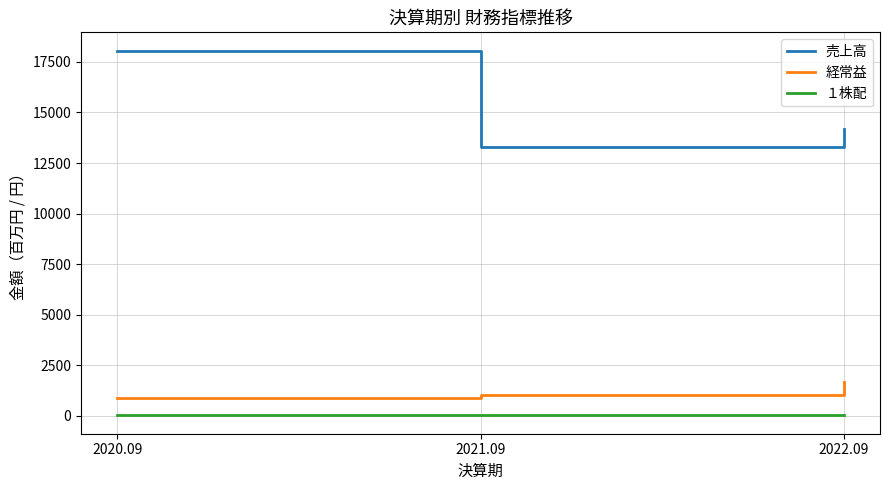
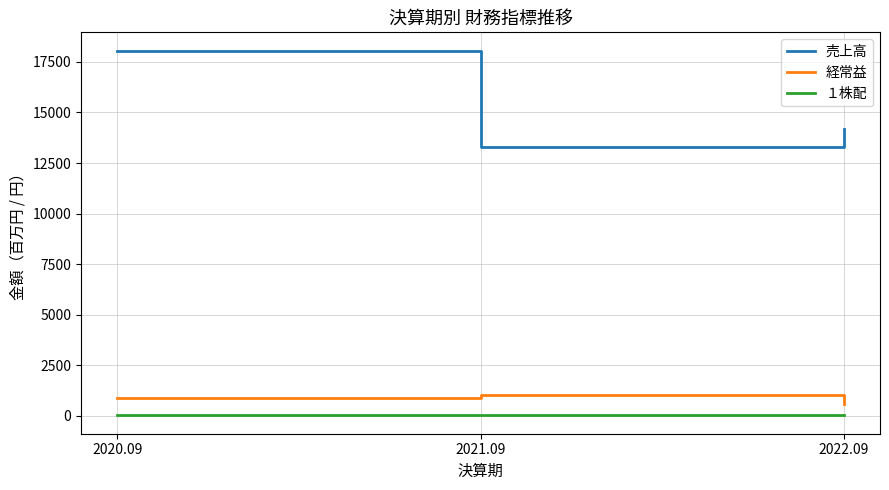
経常益, 2022.09: 1700 -> 600
